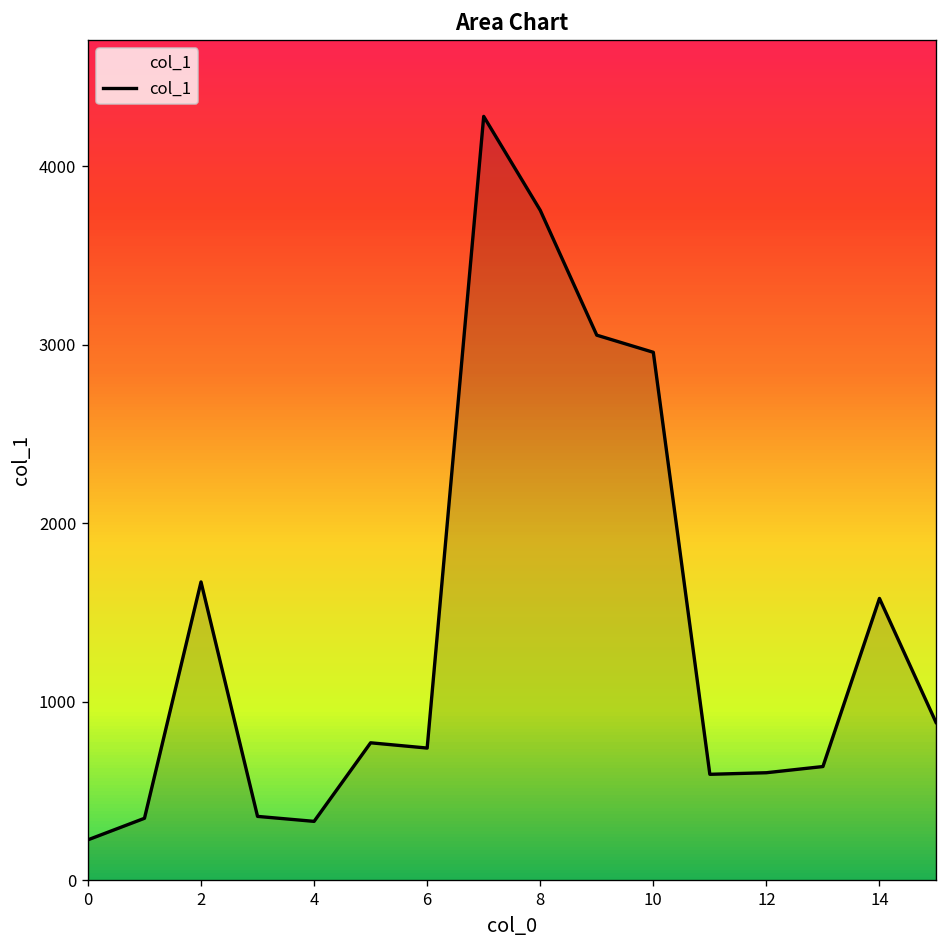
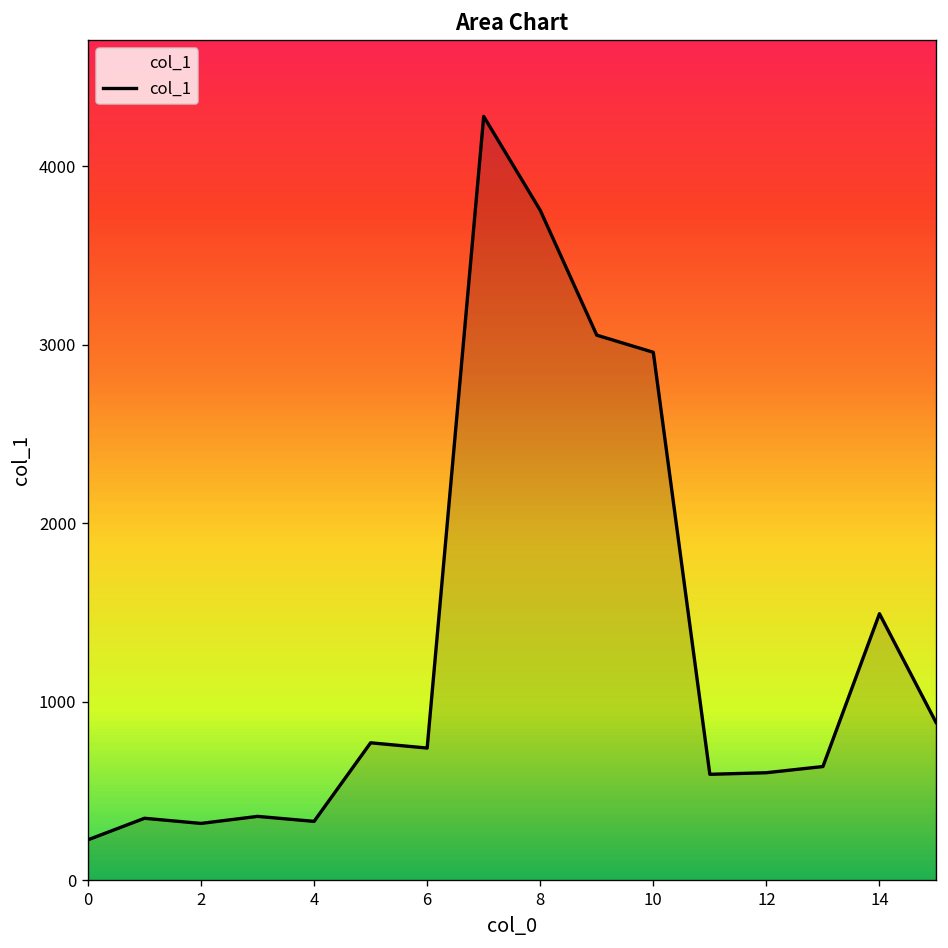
2: 1670 -> 320
14: 1580 -> 1490
